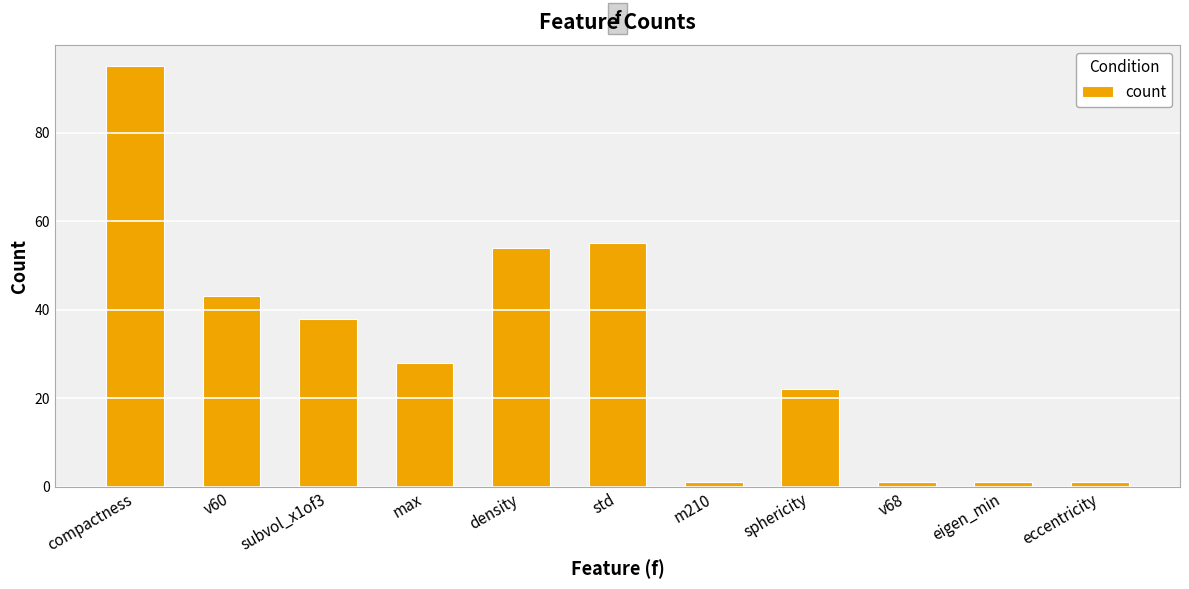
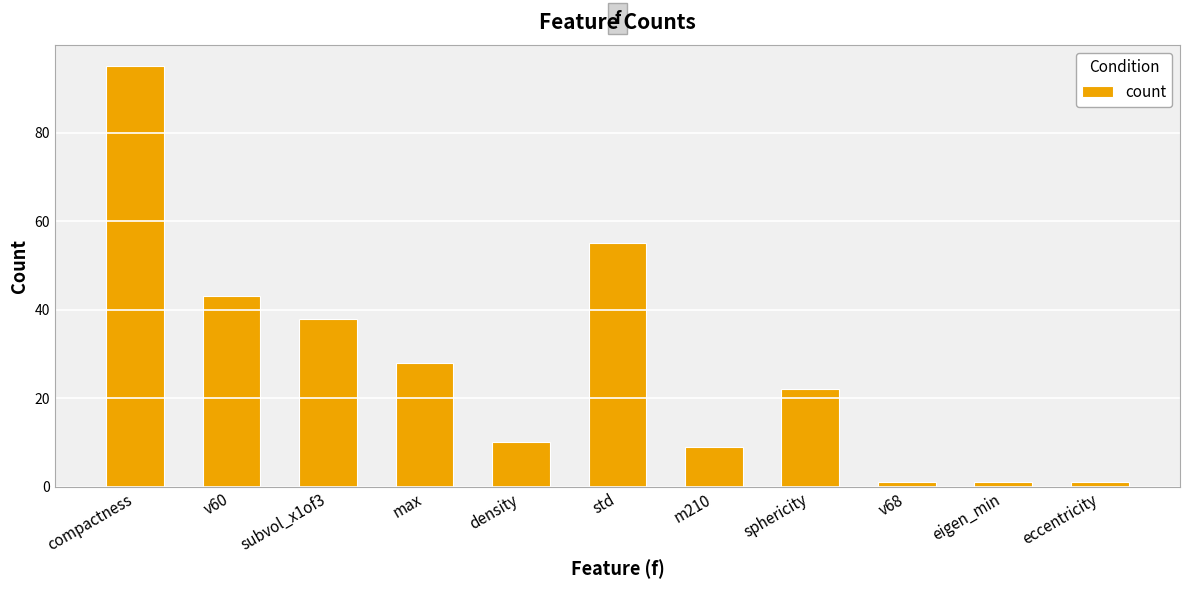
density: 54 -> 10
m210: 1 -> 9
